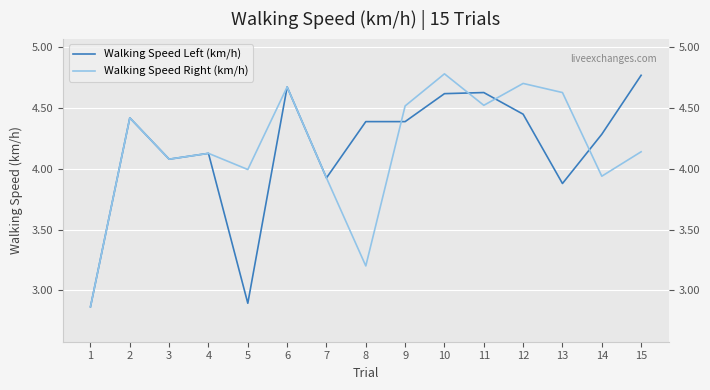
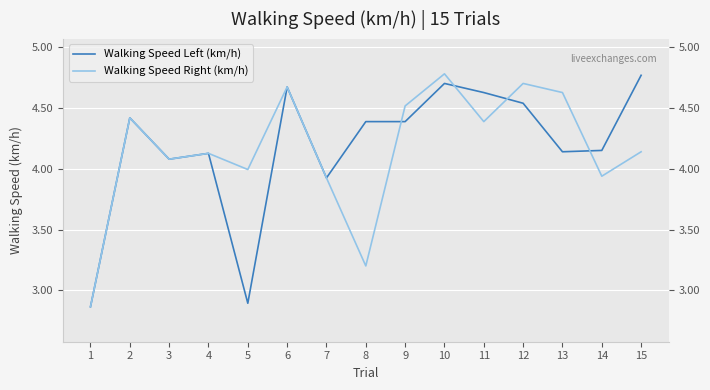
Walking Speed Left (km/h), 10: 4.62 -> 4.70
Walking Speed Right (km/h), 11: 4.52 -> 4.39
Walking Speed Left (km/h), 12: 4.45 -> 4.54
Walking Speed Left (km/h), 13: 3.88 -> 4.14
Walking Speed Left (km/h), 14: 4.29 -> 4.15
